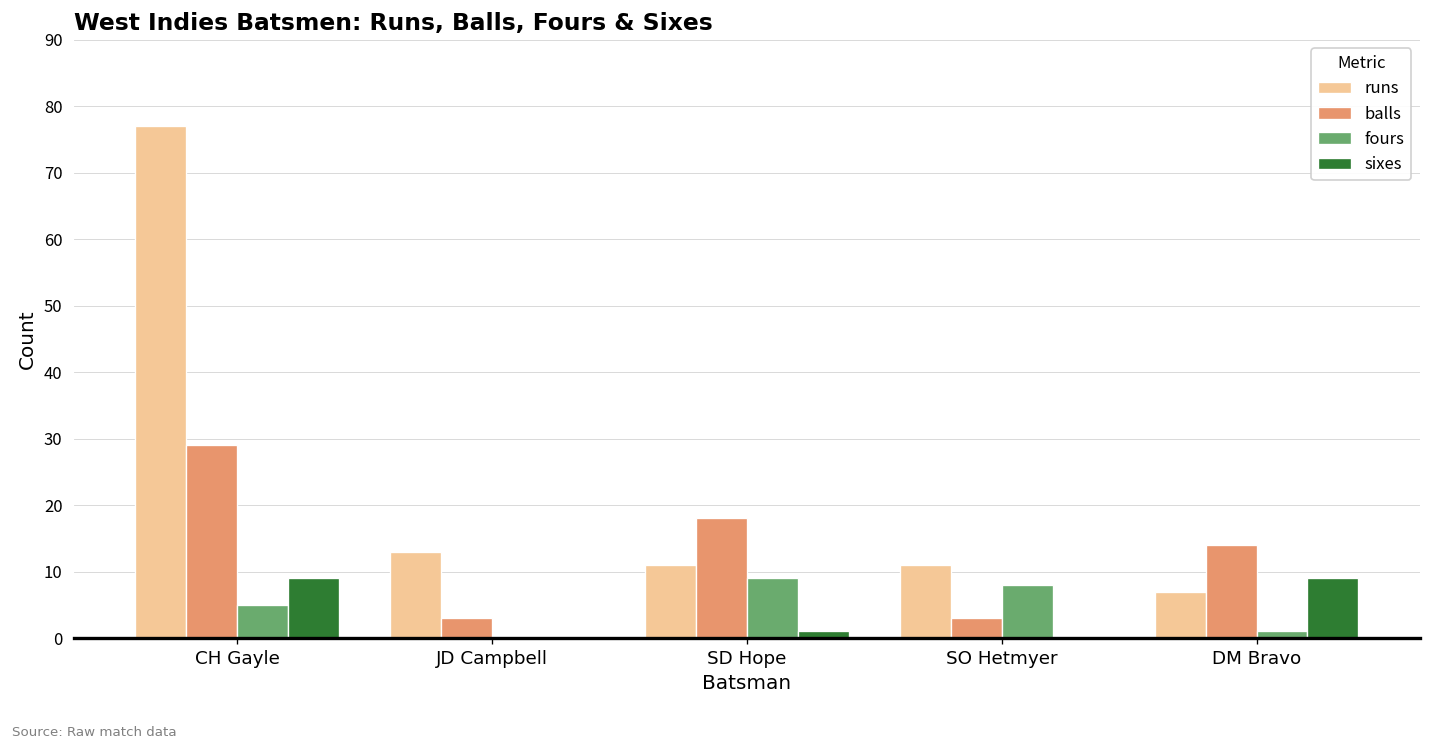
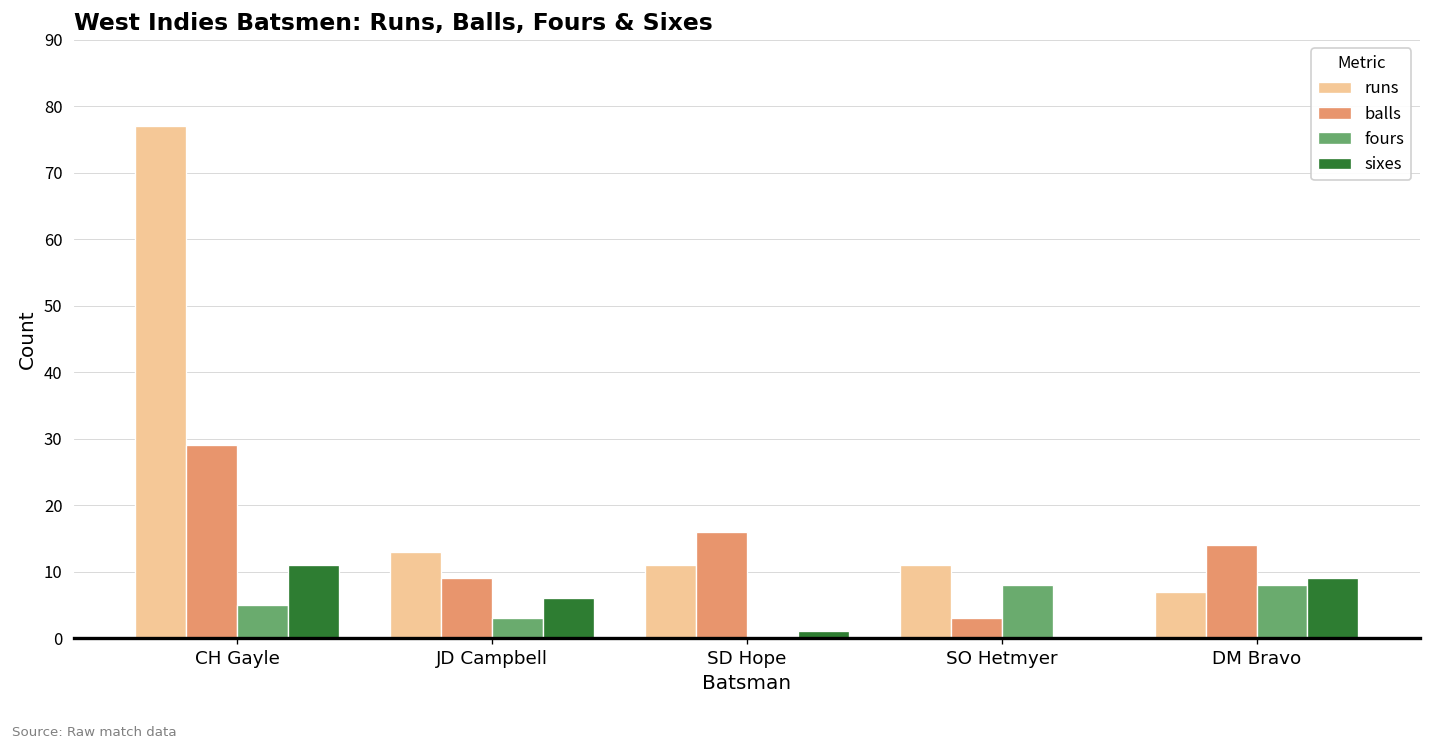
sixes, CH Gayle: 9 -> 11
balls, JD Campbell: 3 -> 9
fours, JD Campbell: 0 -> 3
sixes, JD Campbell: 0 -> 6
balls, SD Hope: 18 -> 16
fours, SD Hope: 9 -> 0
fours, DM Bravo: 1 -> 8
